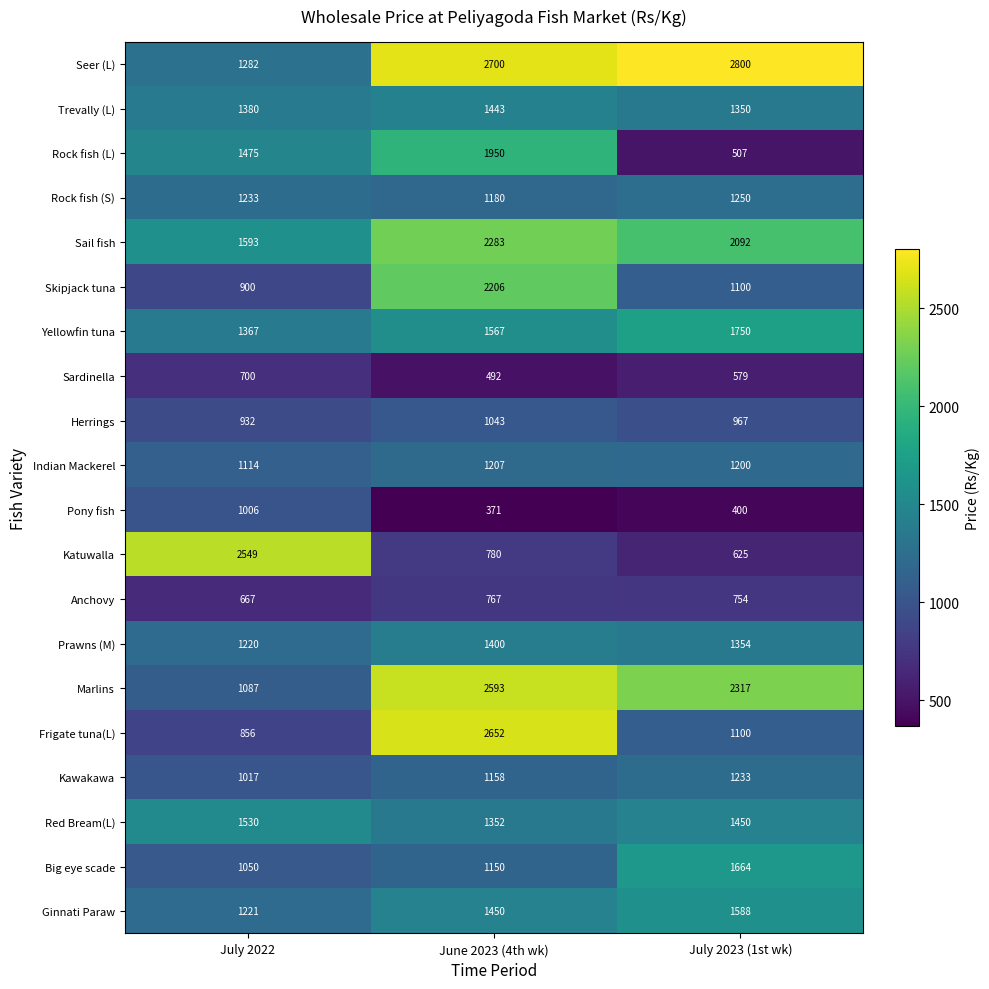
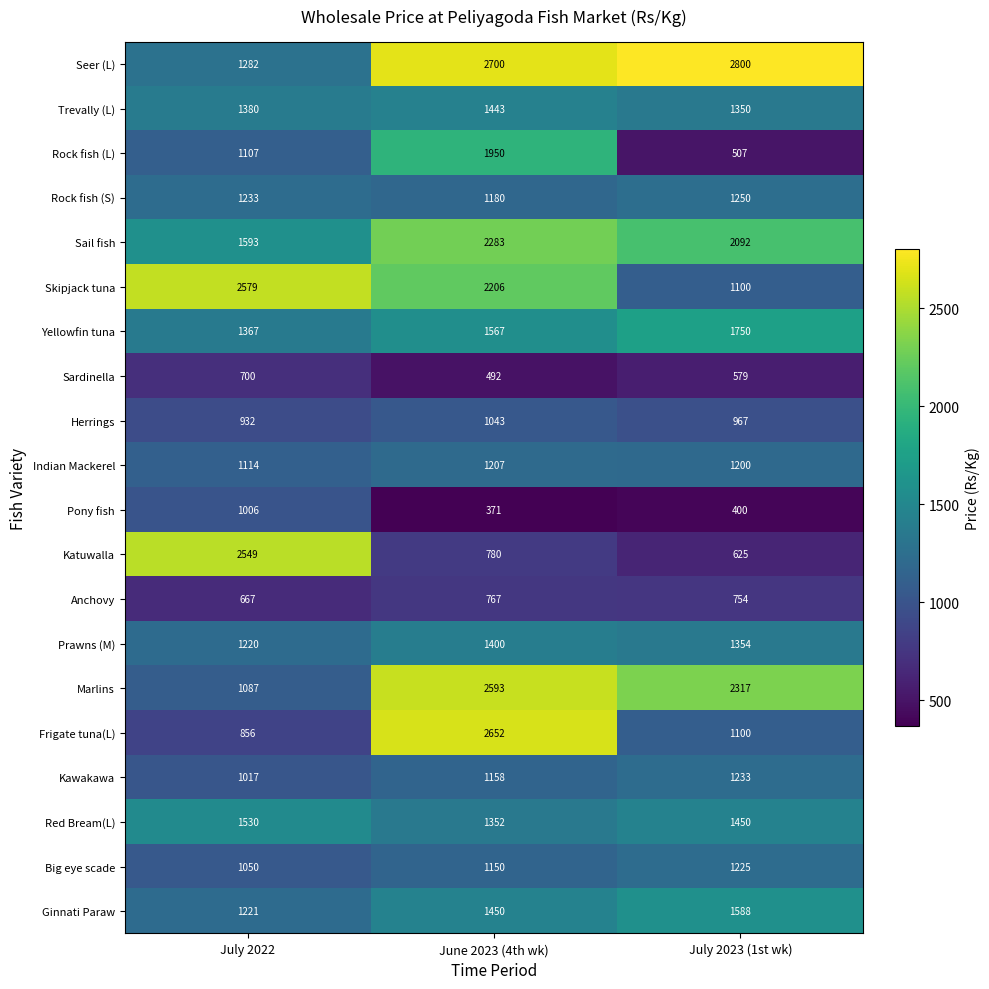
Rock fish (L), July 2022: 1475 -> 1107
Skipjack tuna, July 2022: 900 -> 2579
Big eye scade, July 2023 (1st wk): 1664 -> 1225
